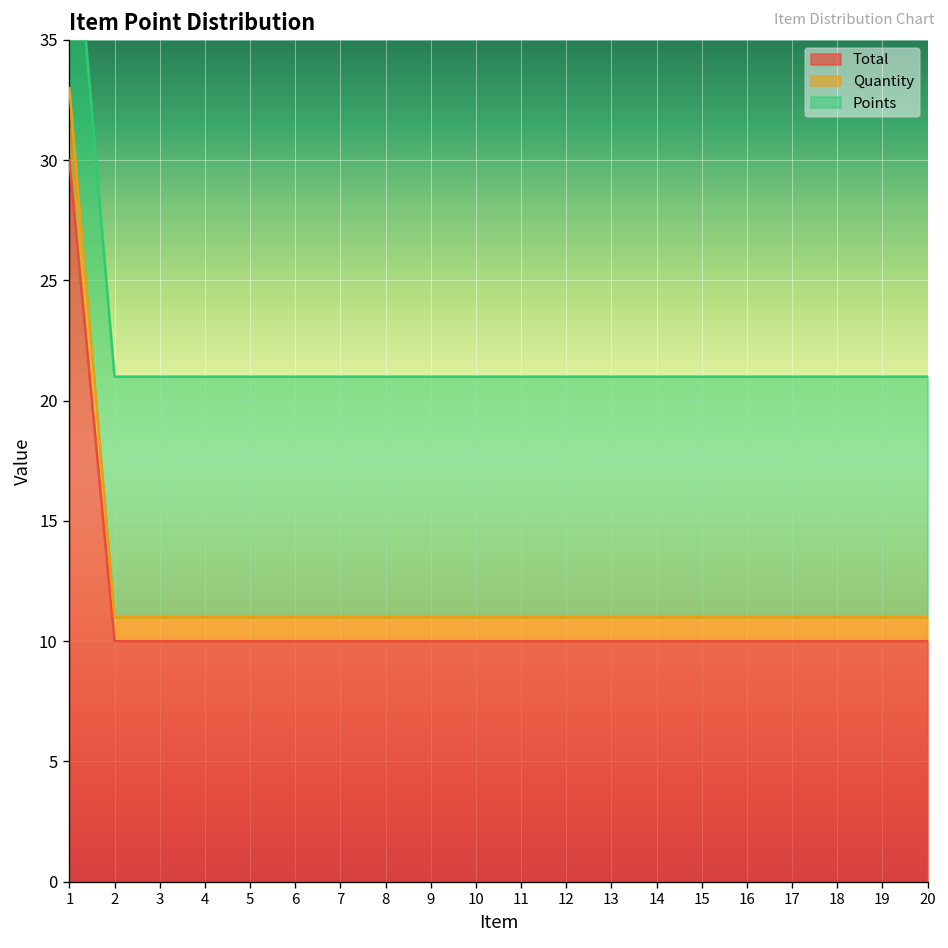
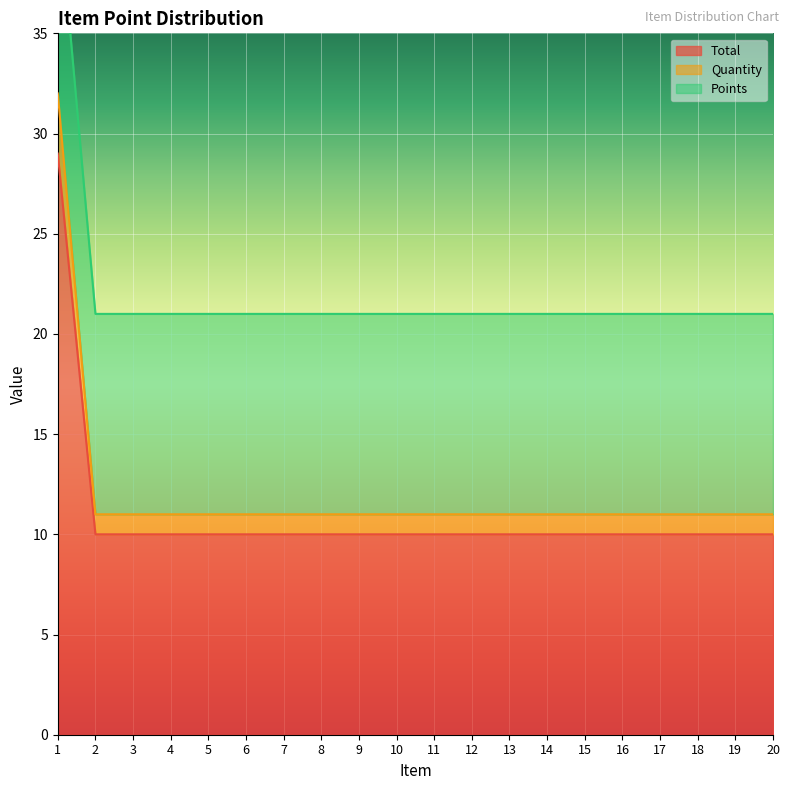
Total, 1: 30 -> 29
